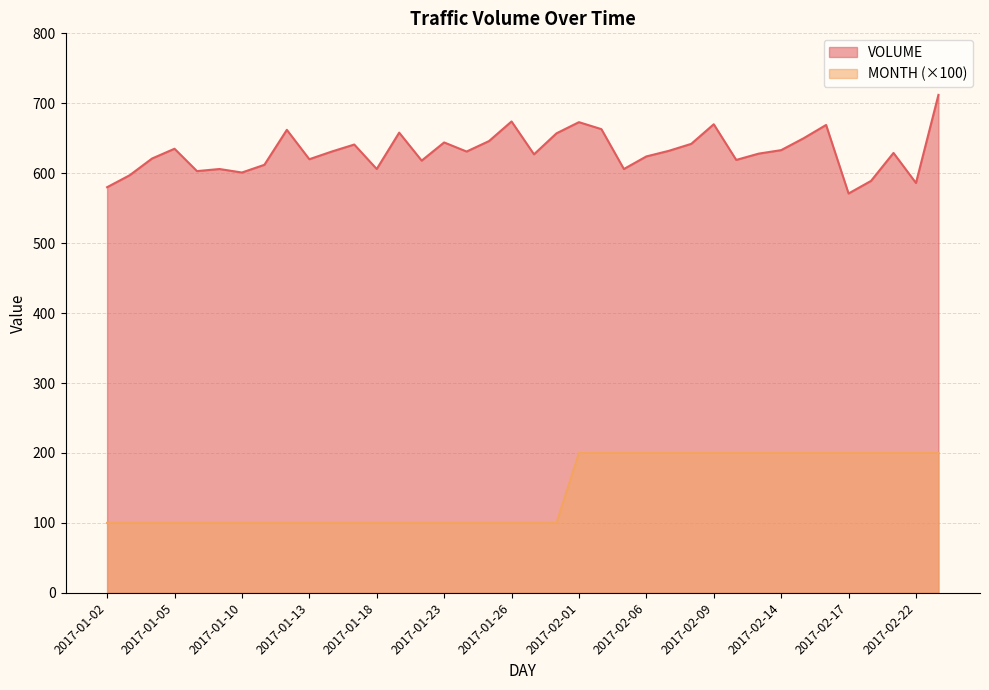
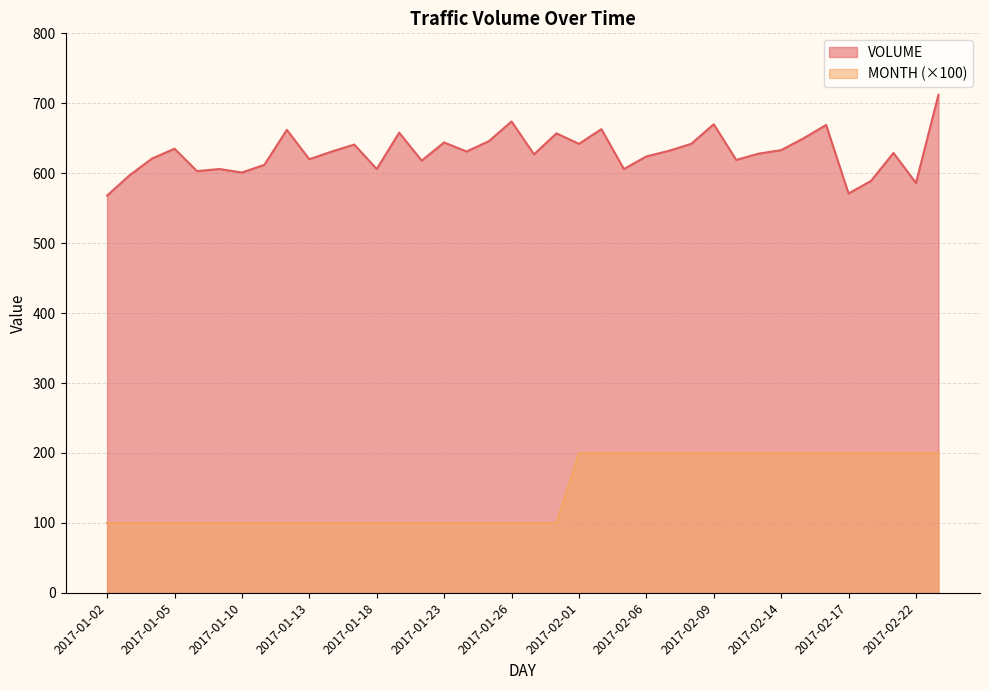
VOLUME, 2017-01-02: 580 -> 570
VOLUME, 2017-02-01: 670 -> 640
